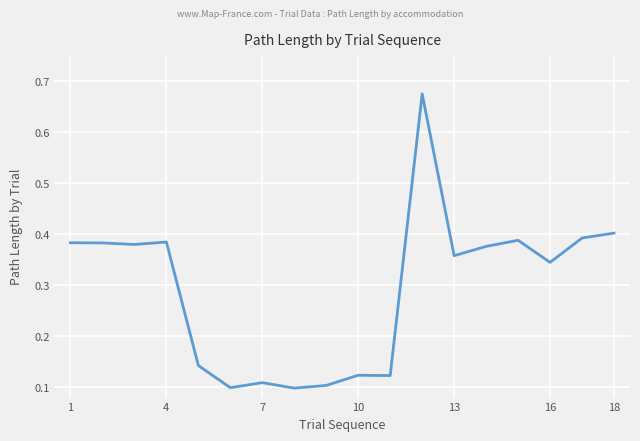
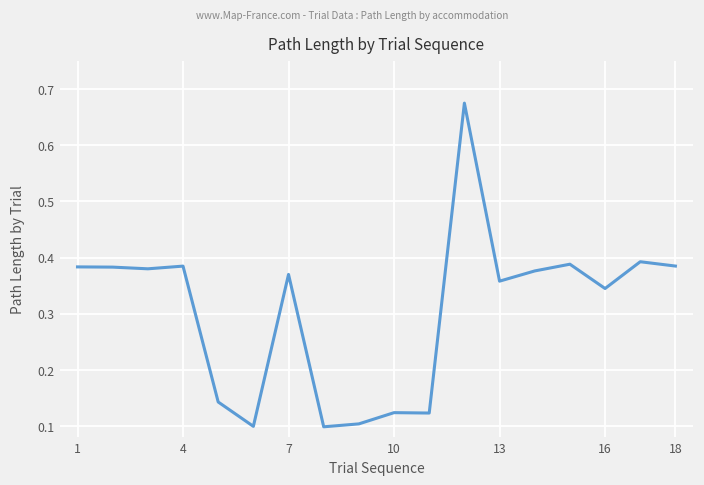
7: 0.11 -> 0.37
18: 0.40 -> 0.38
